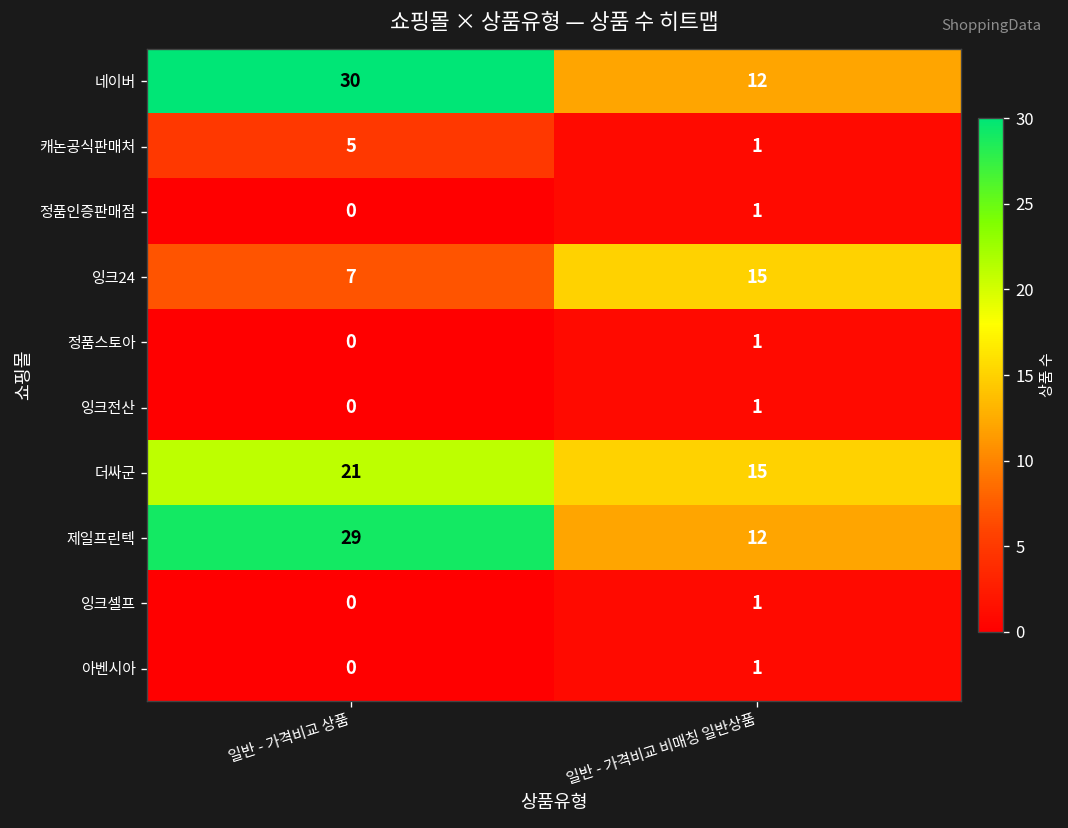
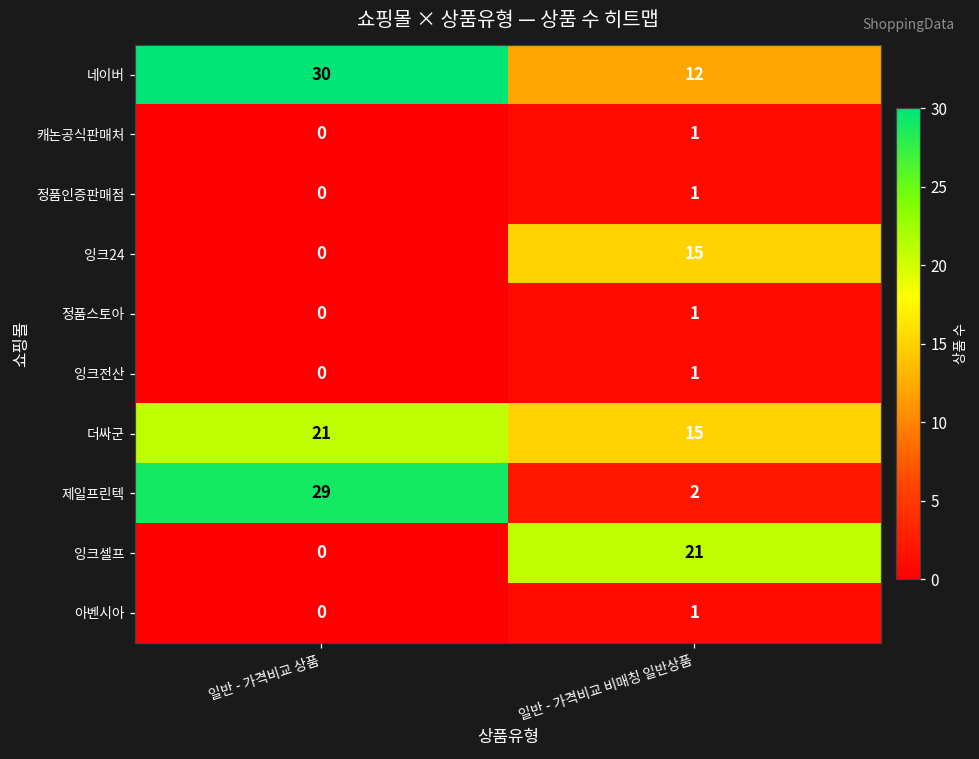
캐논공식판매처, 일반 - 가격비교 상품: 5 -> 0
잉크24, 일반 - 가격비교 상품: 7 -> 0
제일프린텍, 일반 - 가격비교 비매칭 일반상품: 12 -> 2
잉크셀프, 일반 - 가격비교 비매칭 일반상품: 1 -> 21
